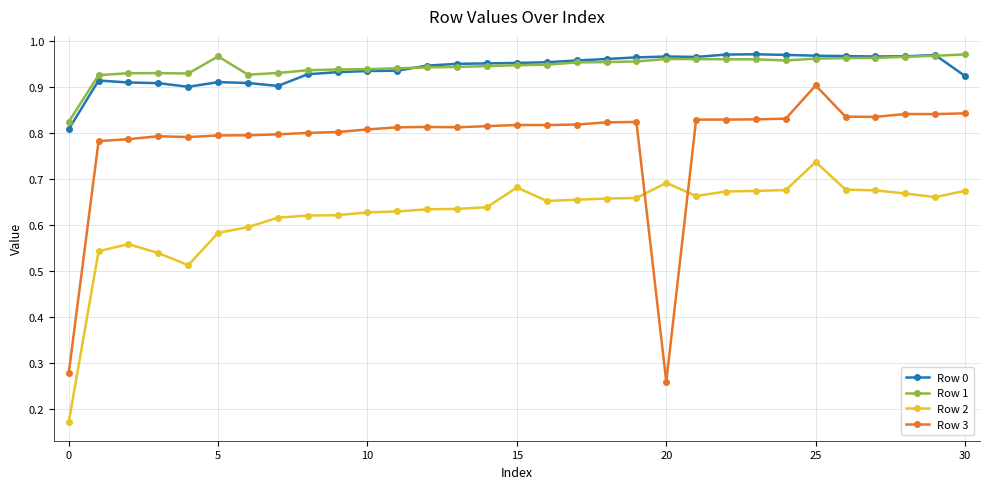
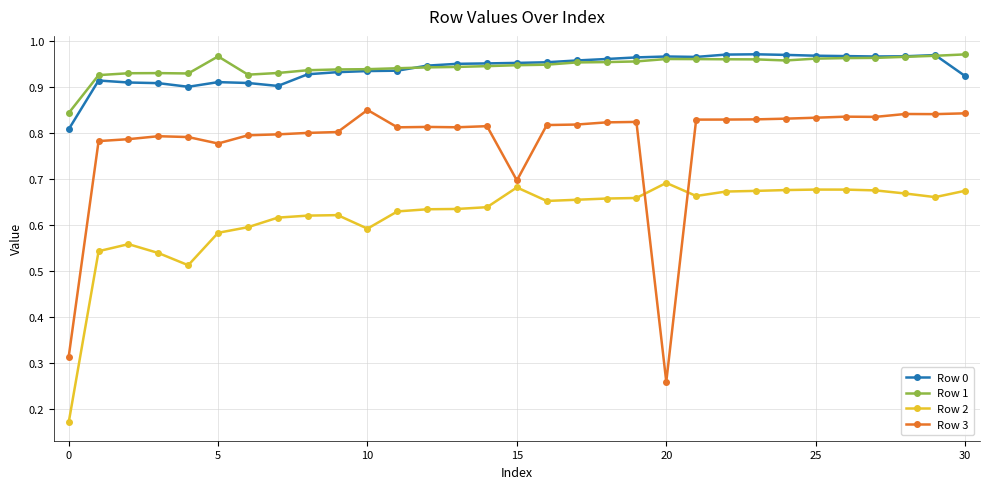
Row 1, 0: 0.82 -> 0.84
Row 3, 0: 0.28 -> 0.31
Row 3, 5: 0.79 -> 0.78
Row 2, 10: 0.63 -> 0.59
Row 3, 10: 0.81 -> 0.85
Row 3, 15: 0.82 -> 0.70
Row 2, 25: 0.74 -> 0.68
Row 3, 25: 0.90 -> 0.83
